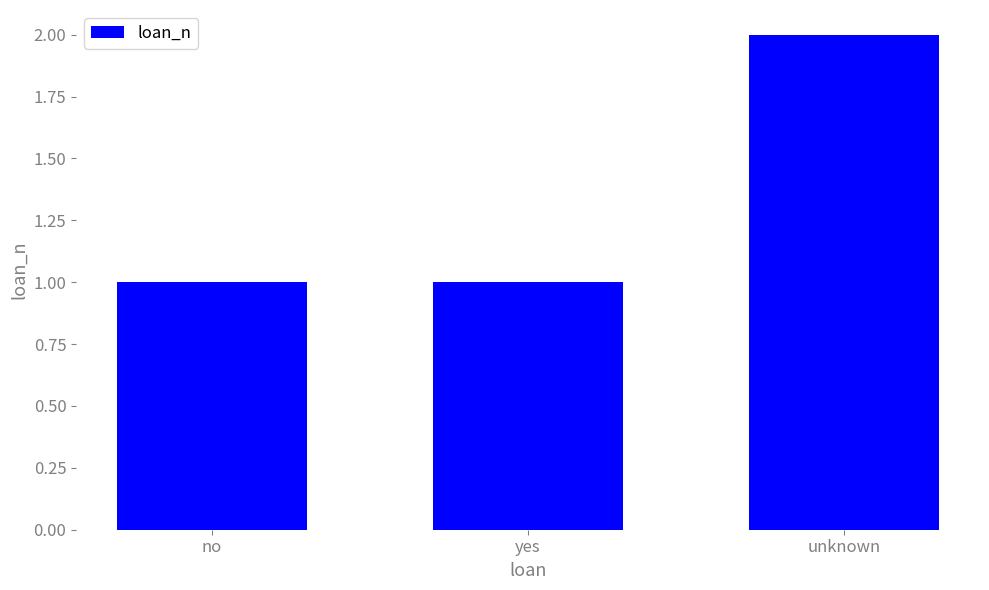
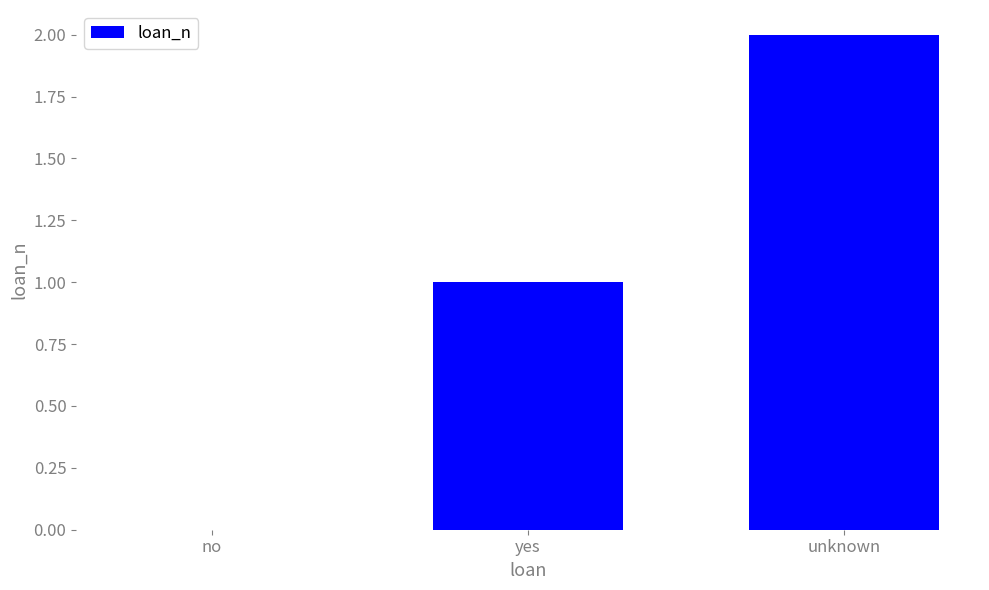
no: 1 -> 0
